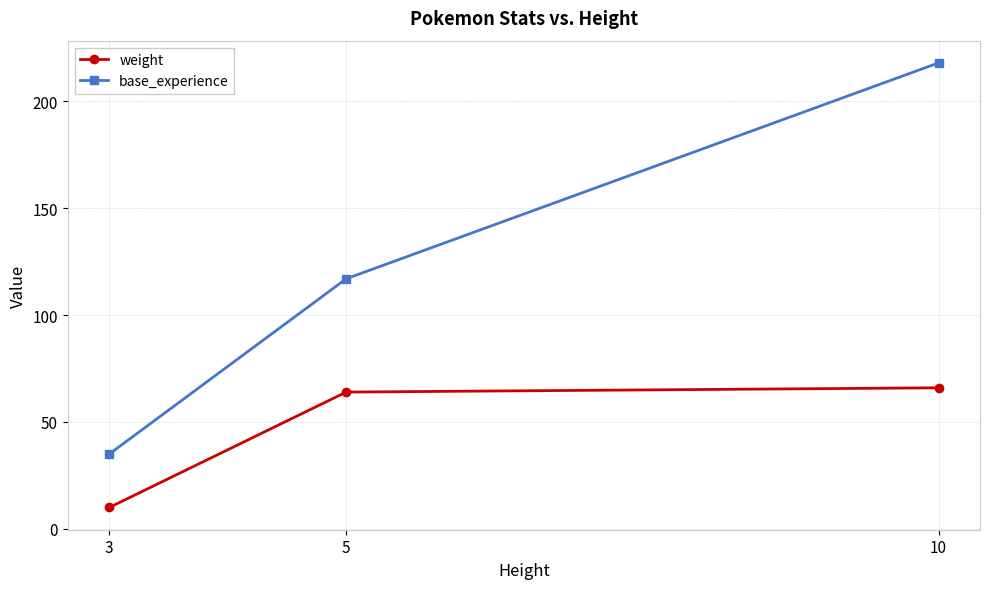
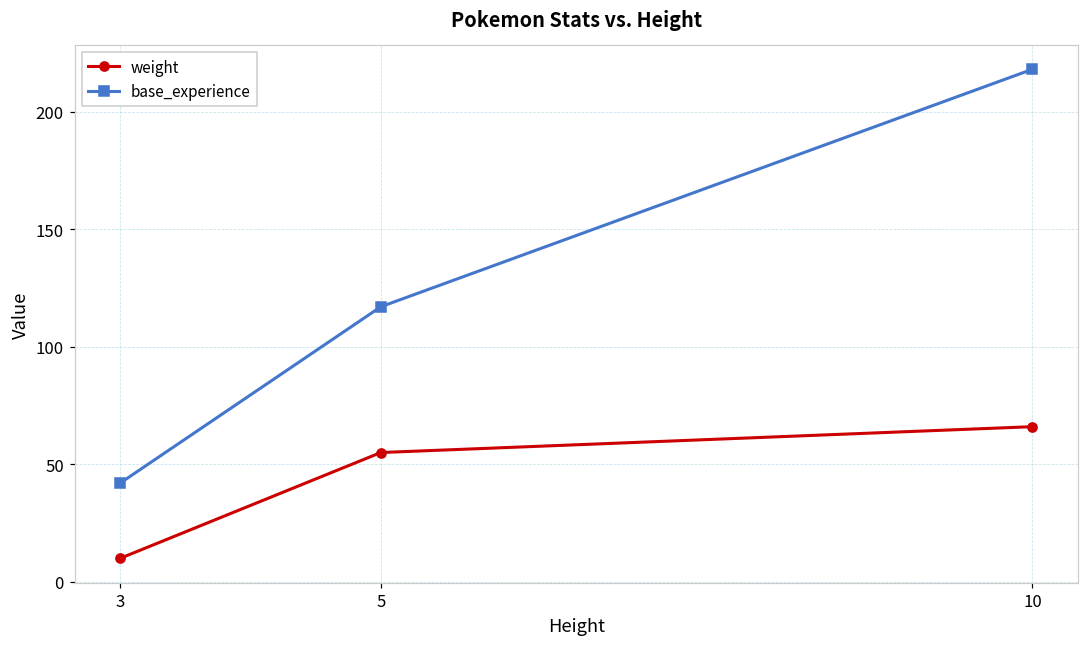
base_experience, 3: 35 -> 42
weight, 5: 64 -> 55
